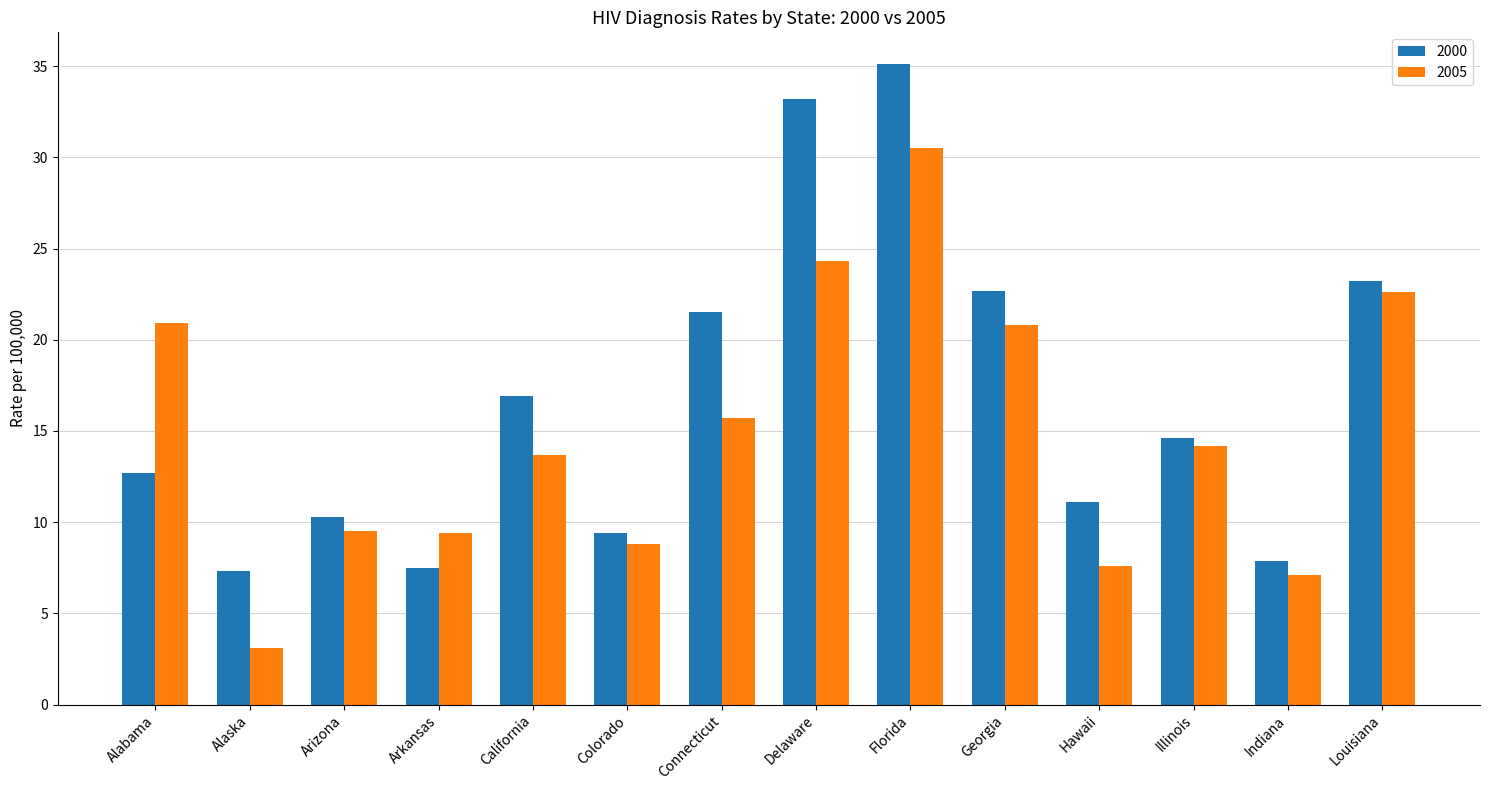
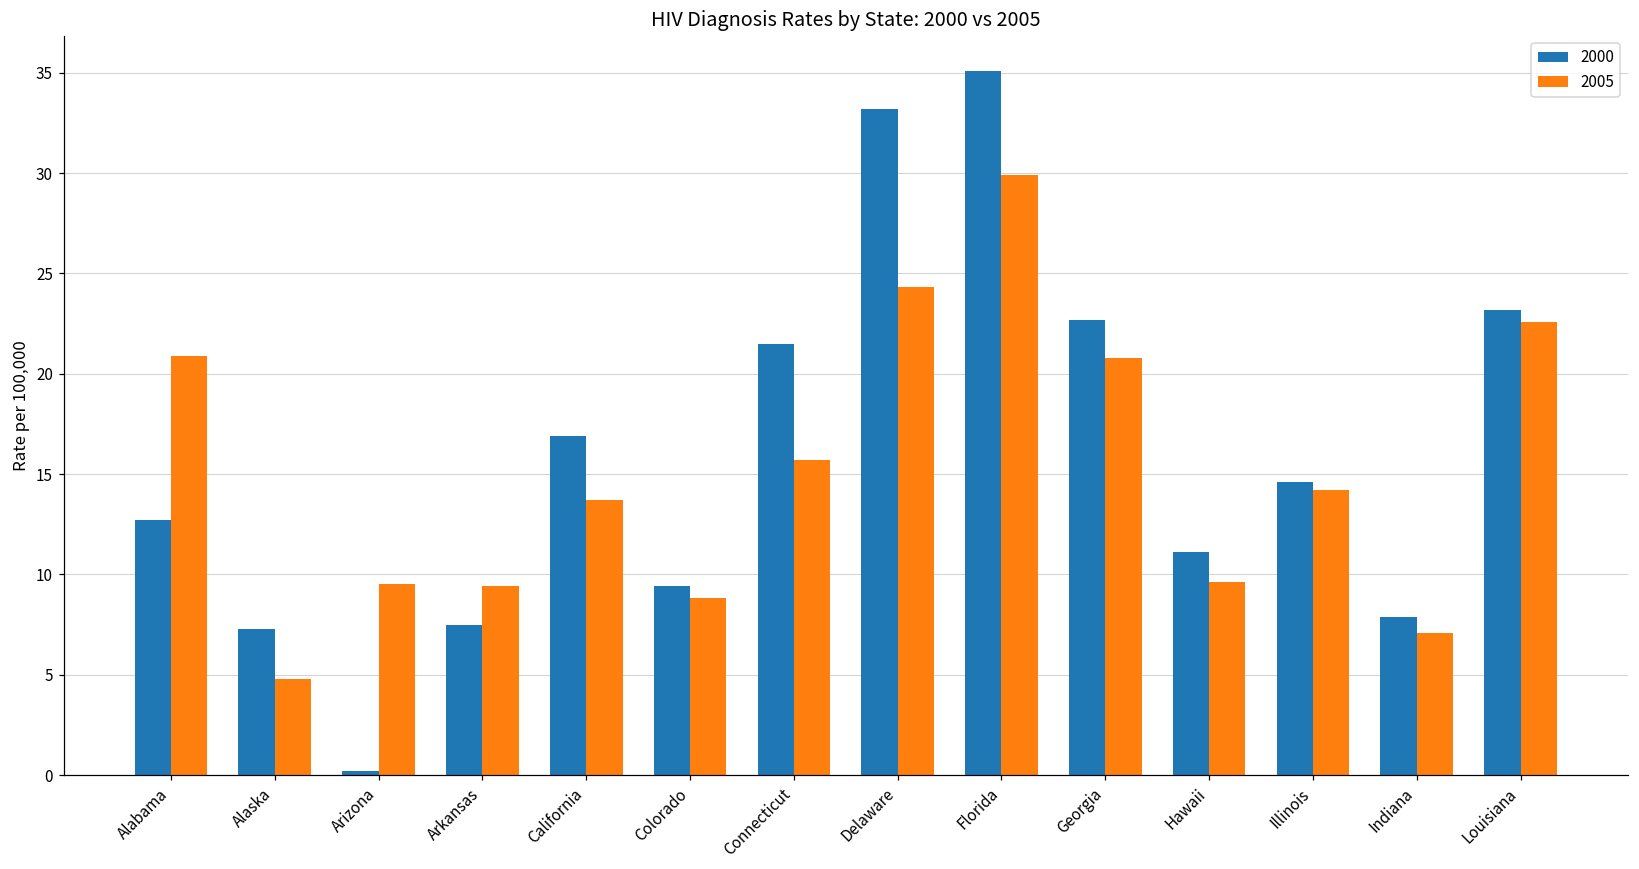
2005, Alaska: 3.1 -> 4.8
2000, Arizona: 10.3 -> 0.2
2005, Florida: 30.5 -> 29.9
2005, Hawaii: 7.6 -> 9.6
